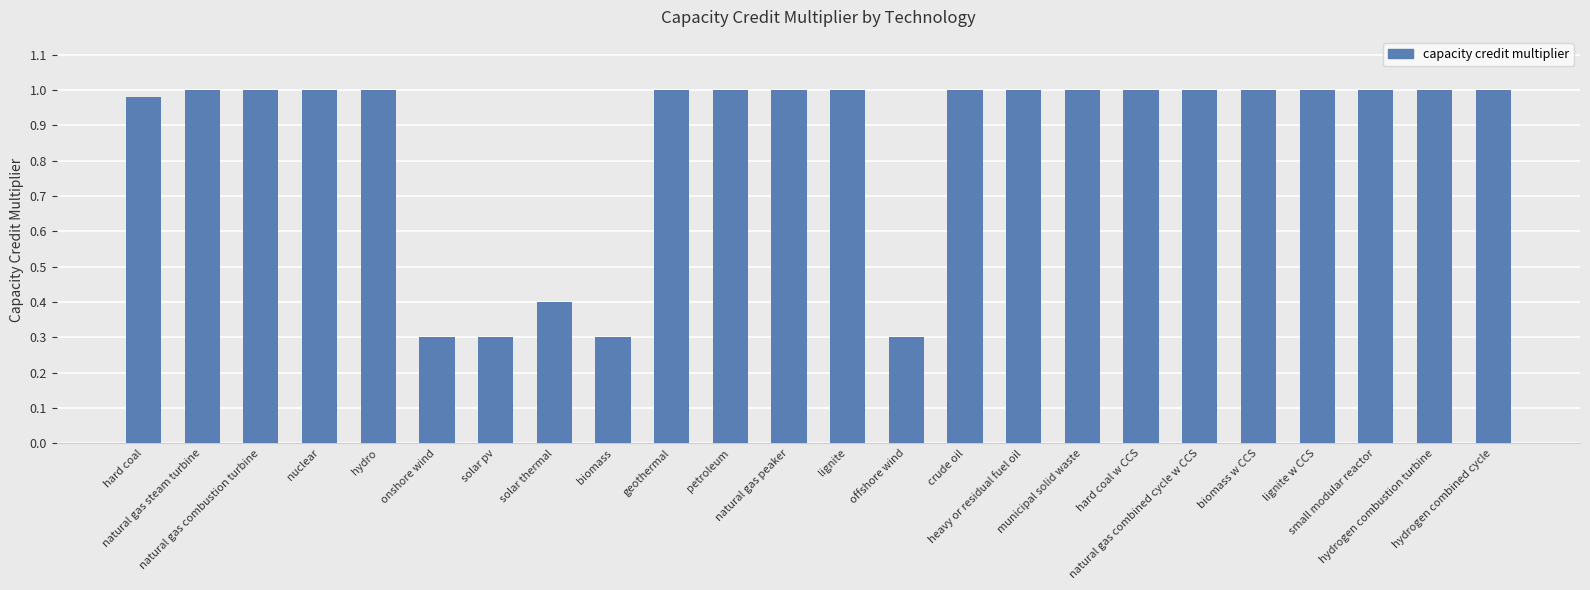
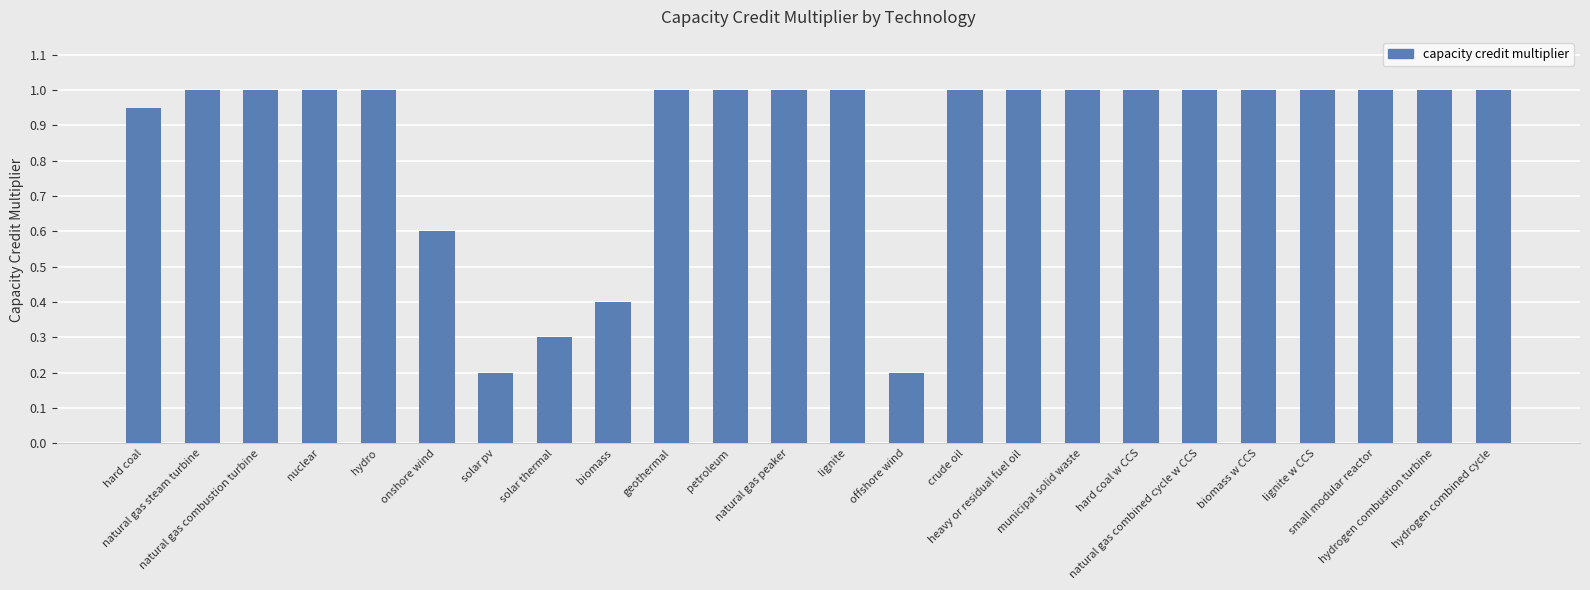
hard coal: 0.98 -> 0.95
onshore wind: 0.3 -> 0.6
solar pv: 0.3 -> 0.2
solar thermal: 0.4 -> 0.3
biomass: 0.3 -> 0.4
offshore wind: 0.3 -> 0.2
